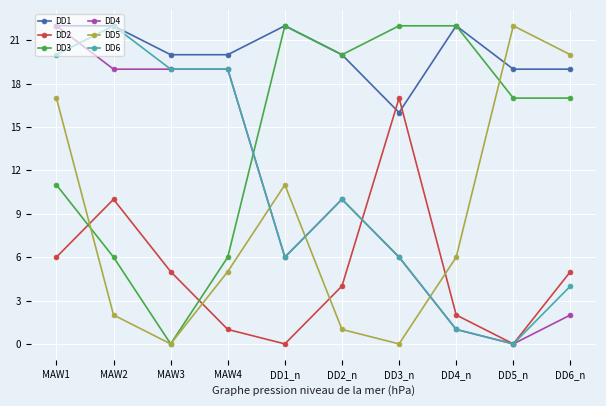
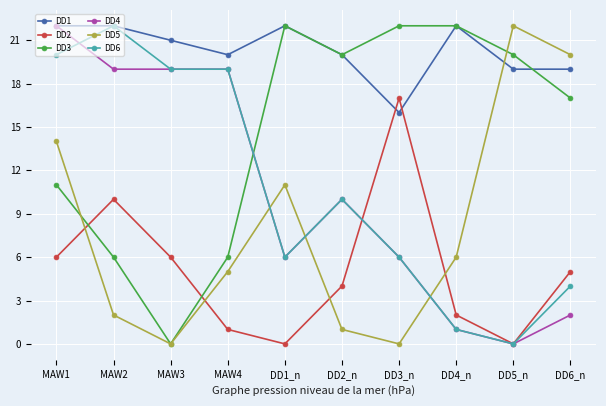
DD5, MAW1: 17 -> 14
DD1, MAW3: 20 -> 21
DD2, MAW3: 5 -> 6
DD3, DD5_n: 17 -> 20
